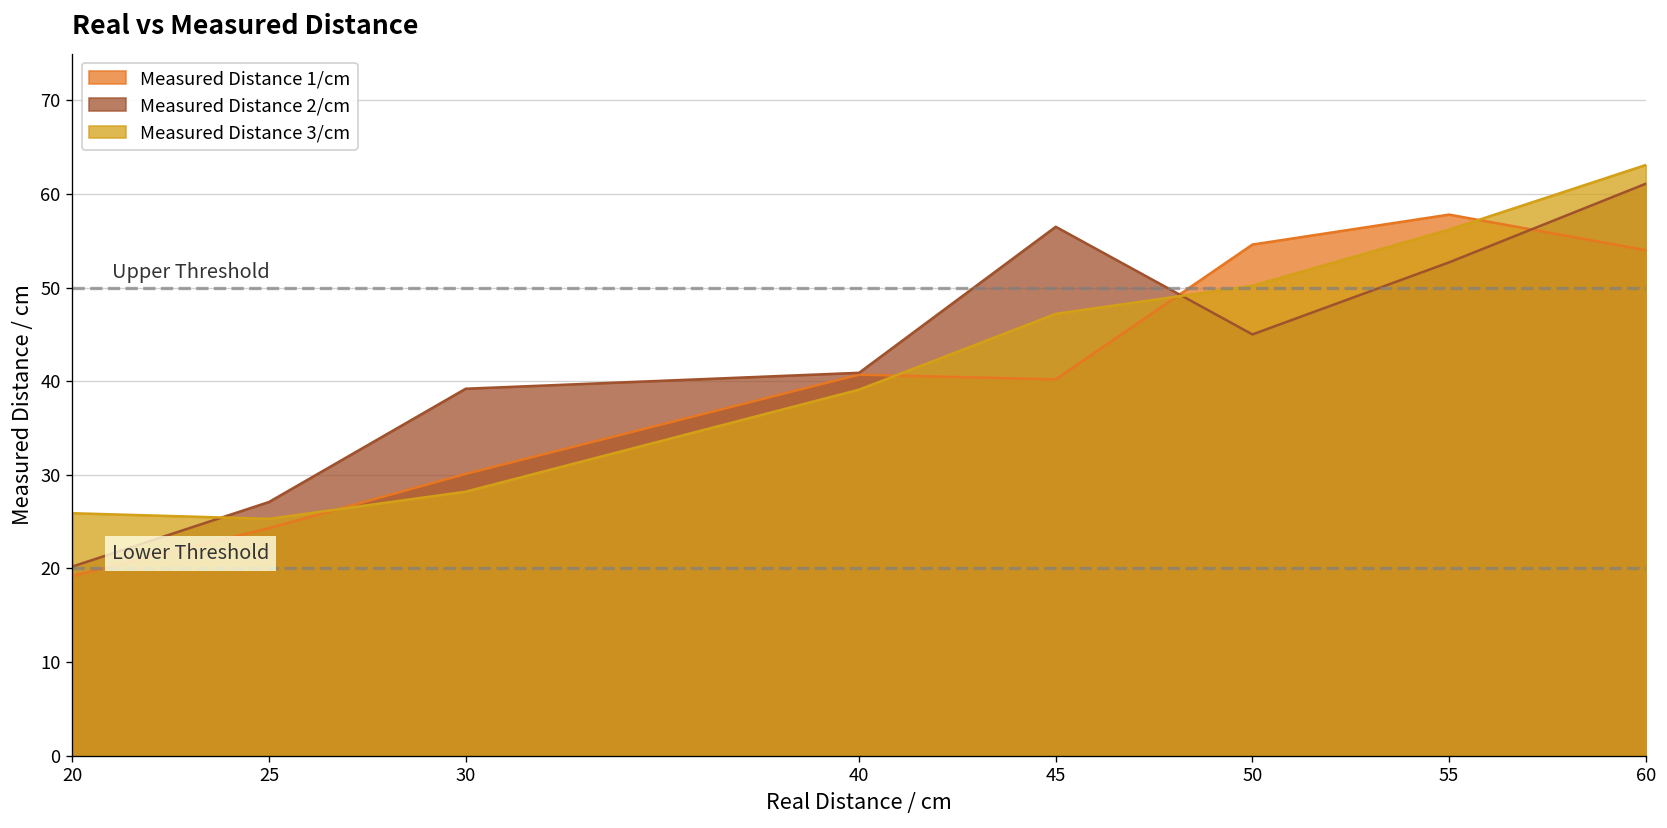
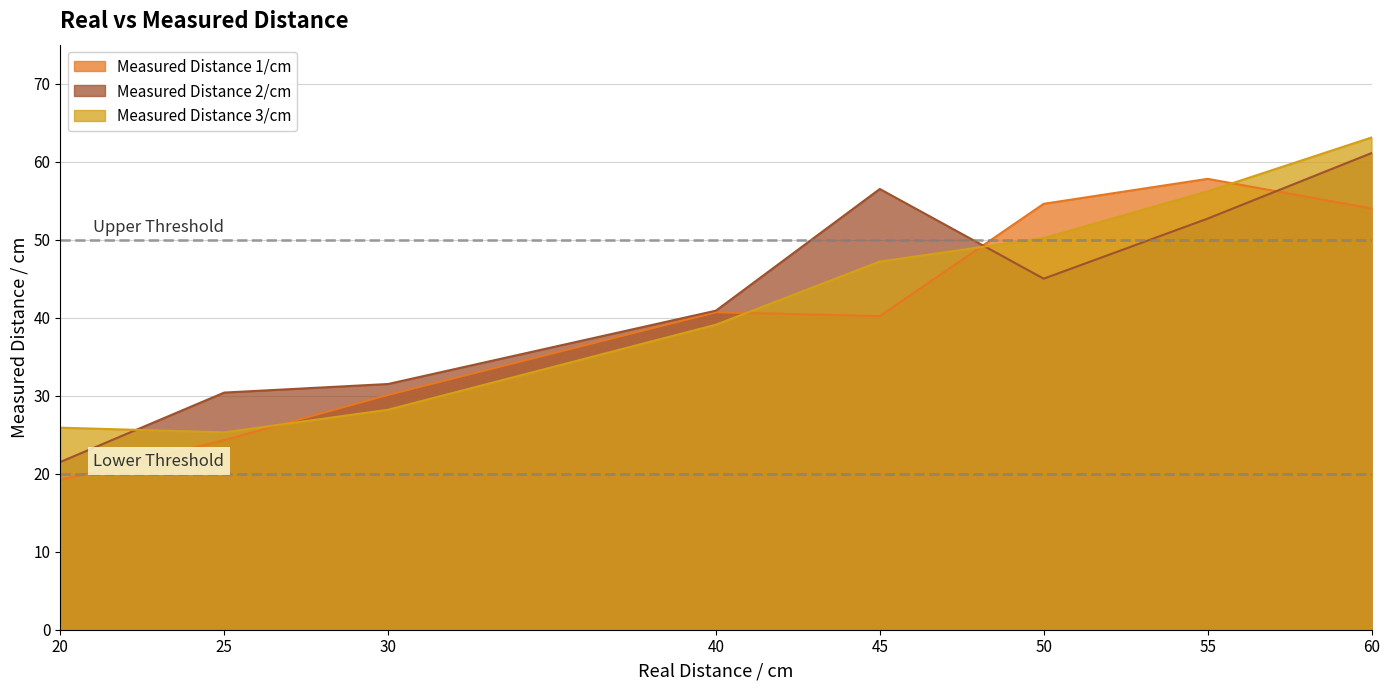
Measured Distance 2/cm, 20: 20 -> 22
Measured Distance 2/cm, 25: 27 -> 30
Measured Distance 2/cm, 30: 39 -> 32
